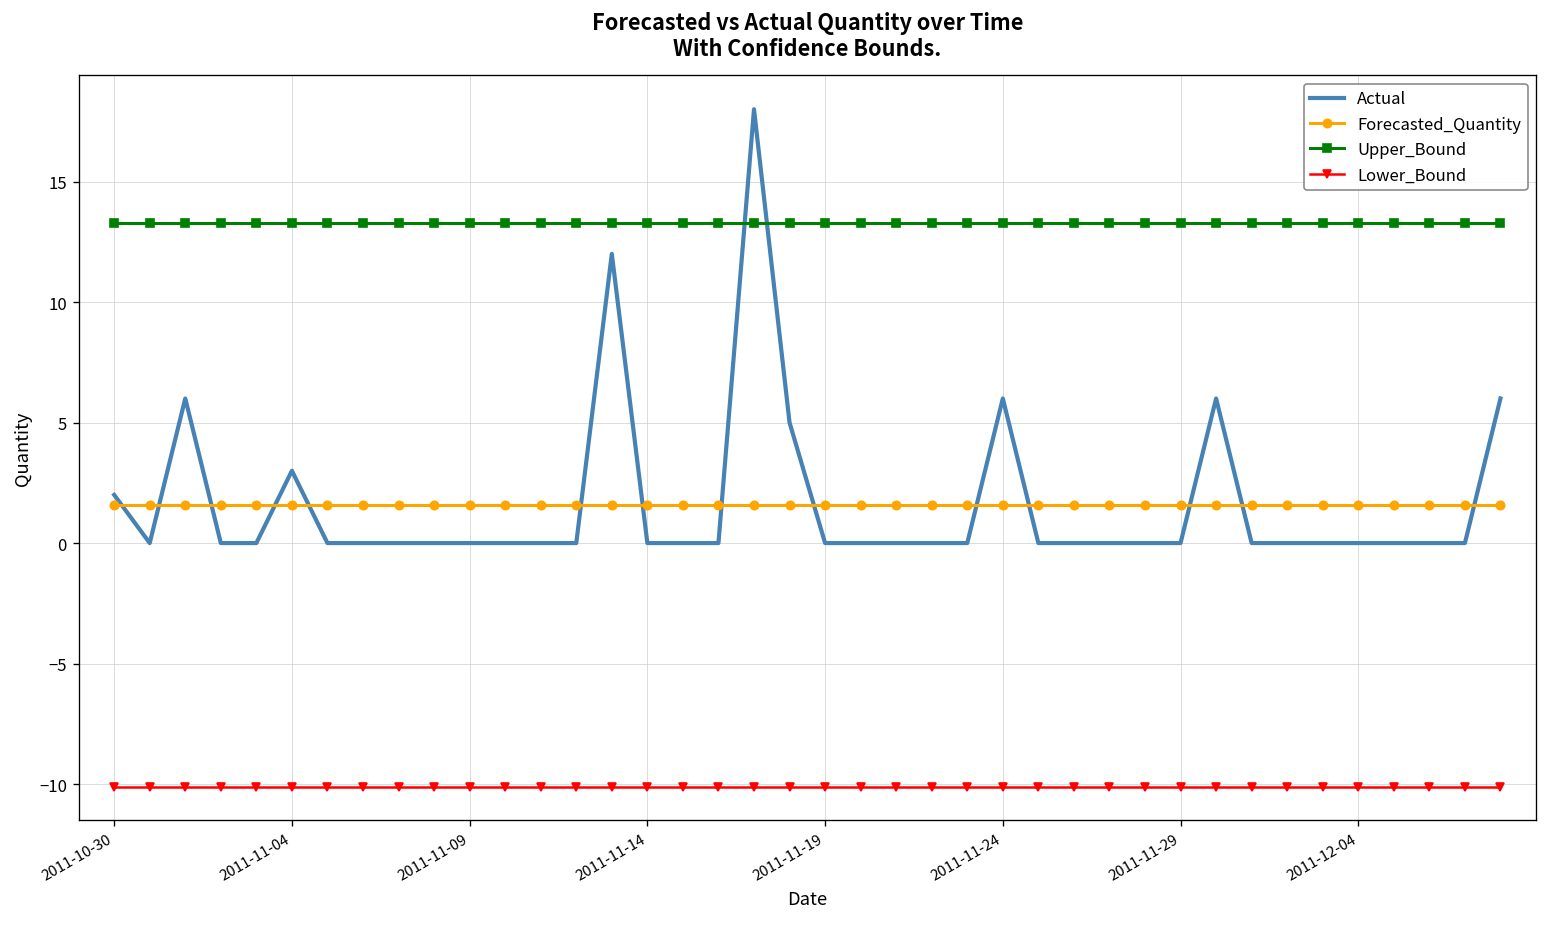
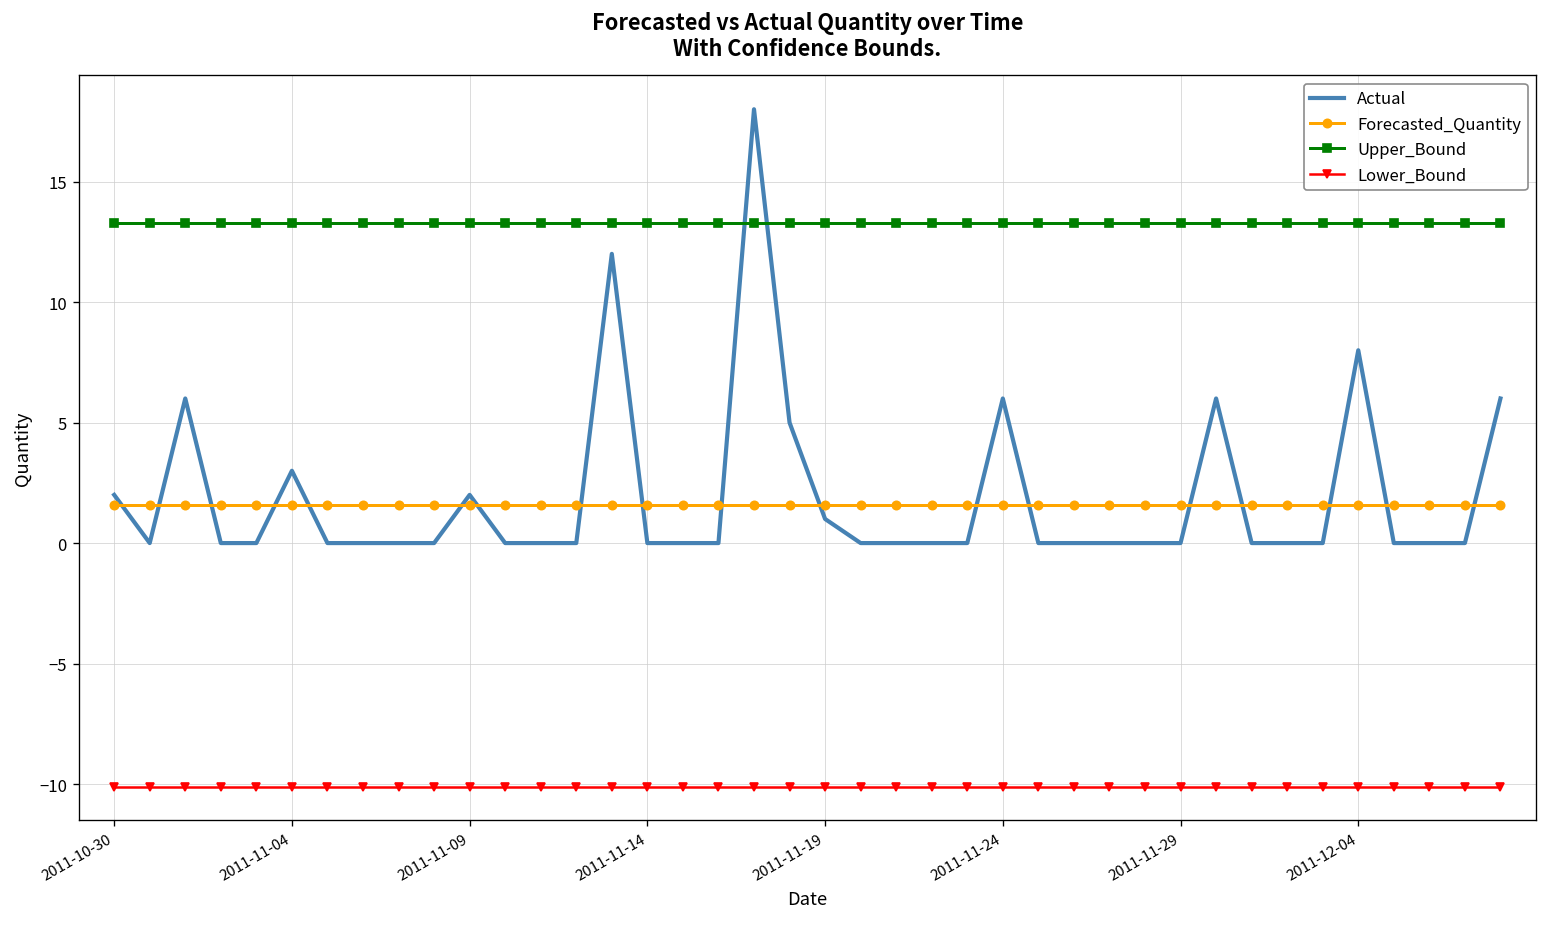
Actual, 2011-11-09: 0 -> 2
Actual, 2011-11-19: 0 -> 1
Actual, 2011-12-04: 0 -> 8
